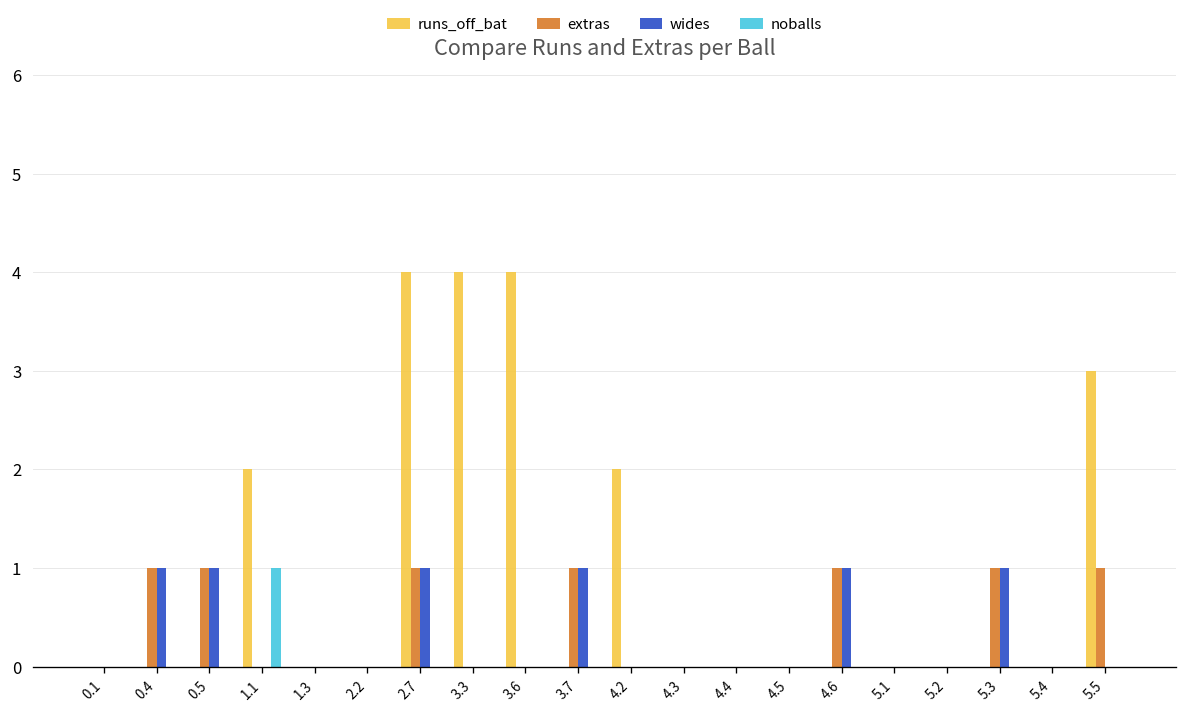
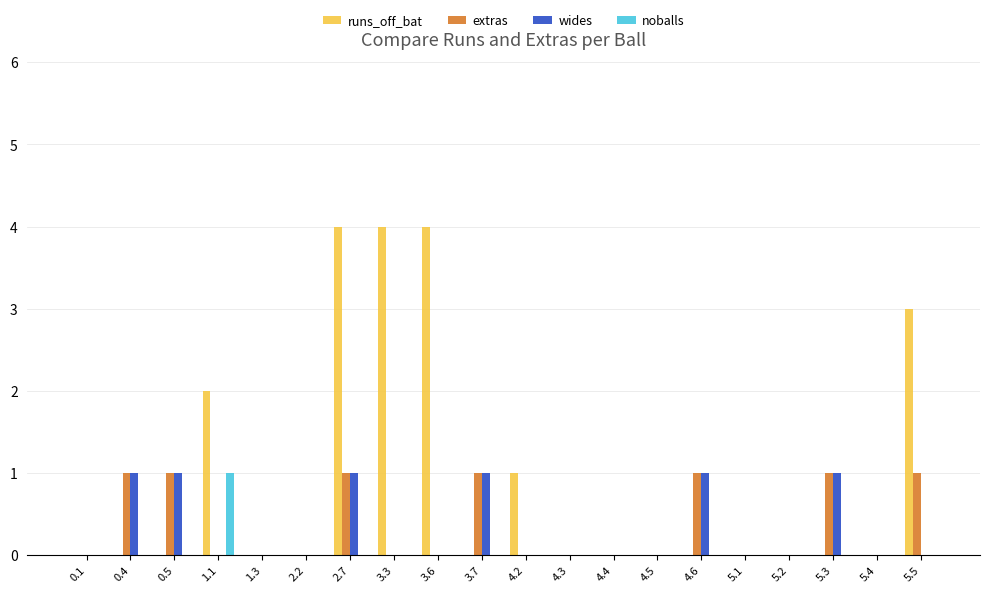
runs_off_bat, 4.2: 2 -> 1
